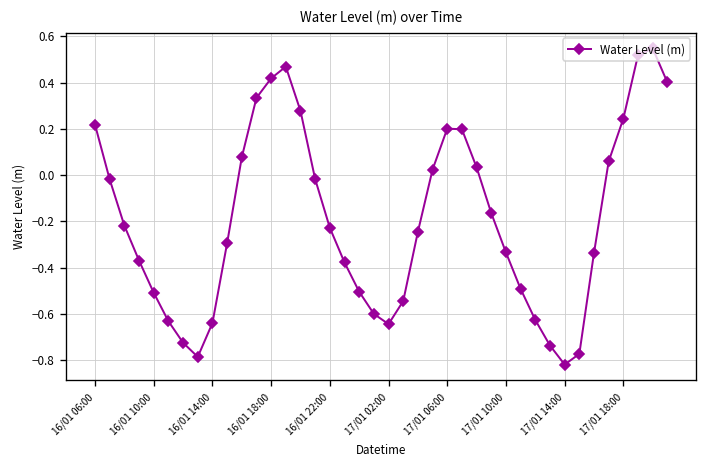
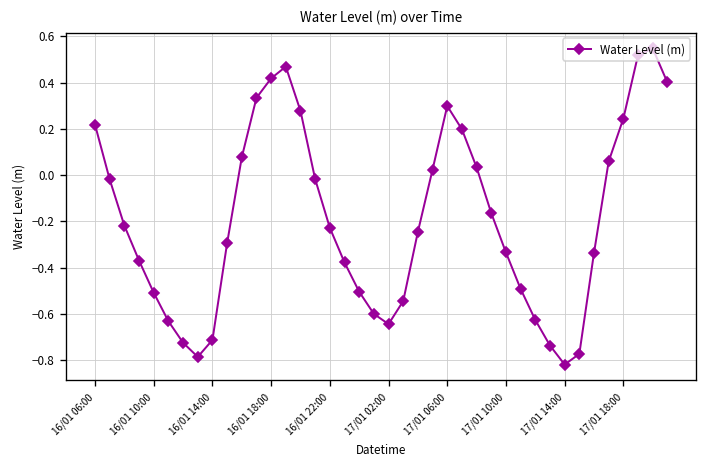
16/01 14:00: -0.64 -> -0.71
17/01 06:00: 0.20 -> 0.30
